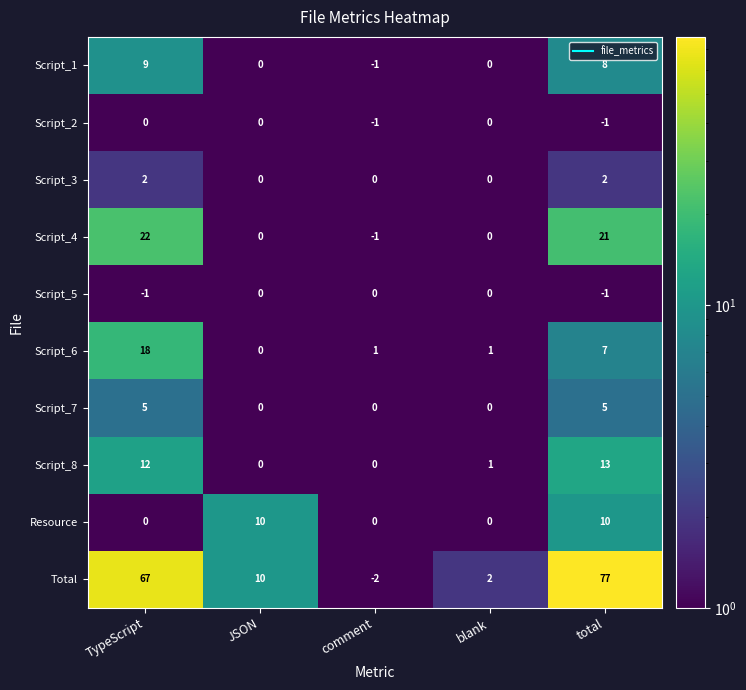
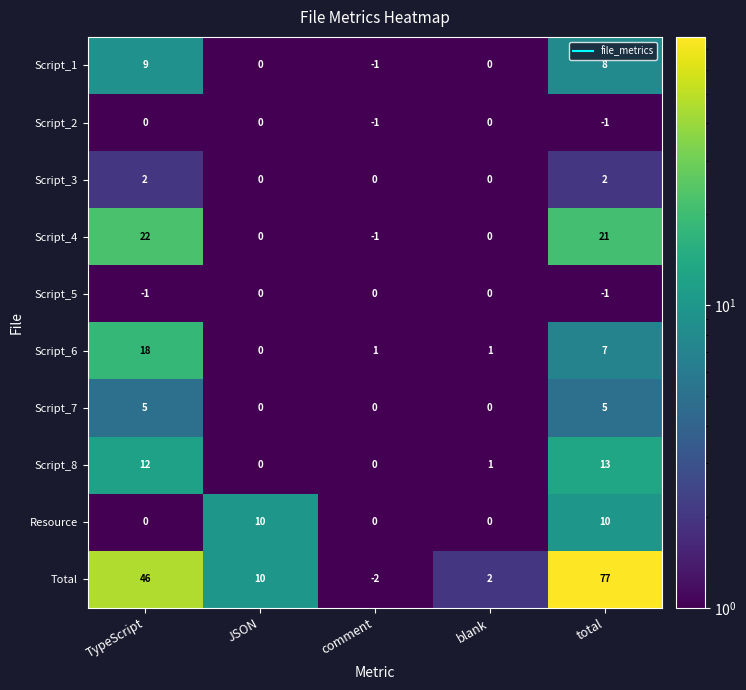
Total, TypeScript: 67 -> 46
